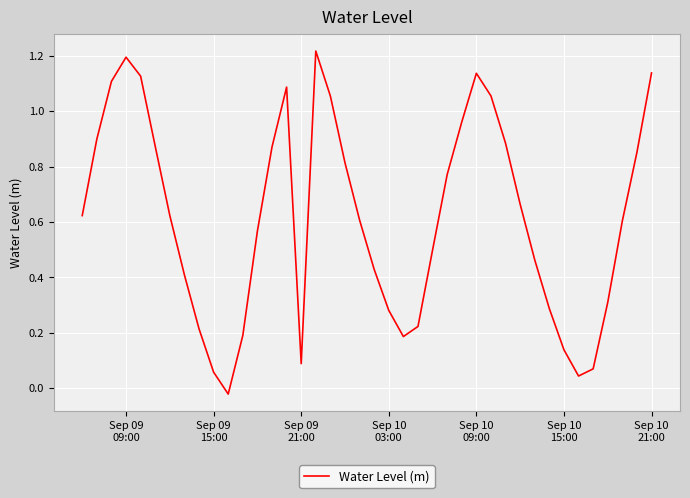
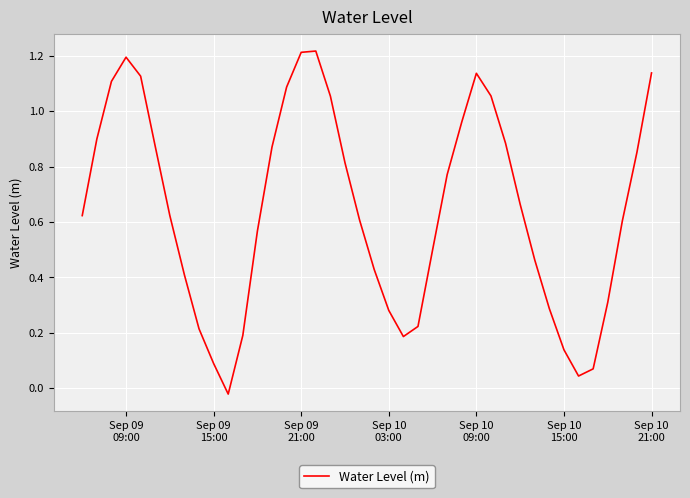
Sep 09 15:00: 0.06 -> 0.09
Sep 09 21:00: 0.09 -> 1.21
